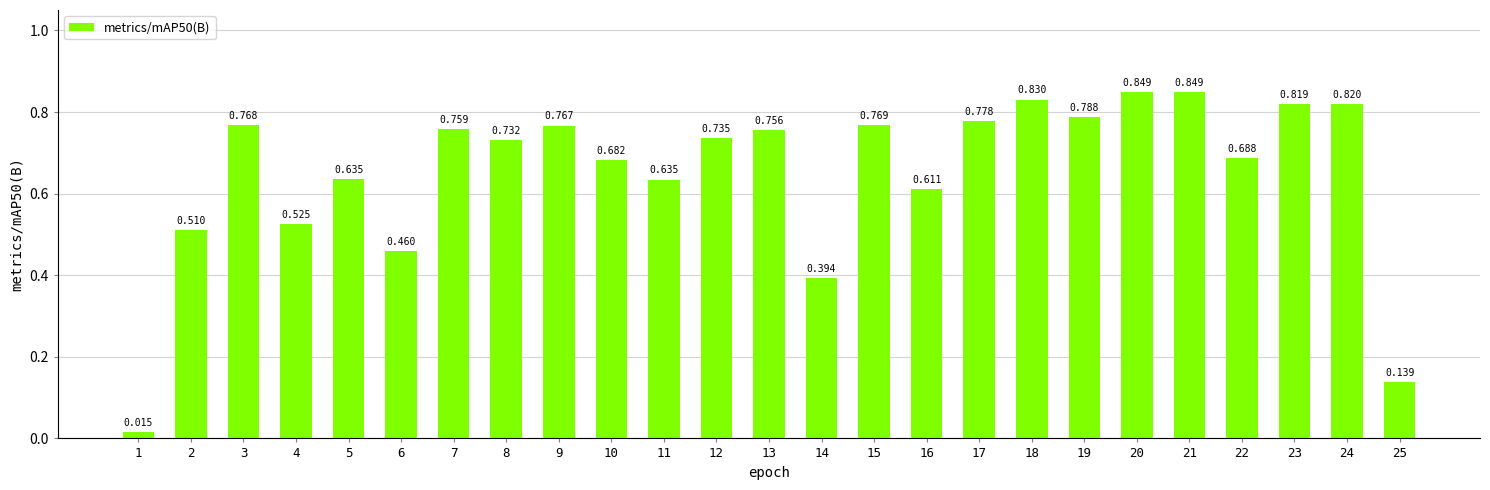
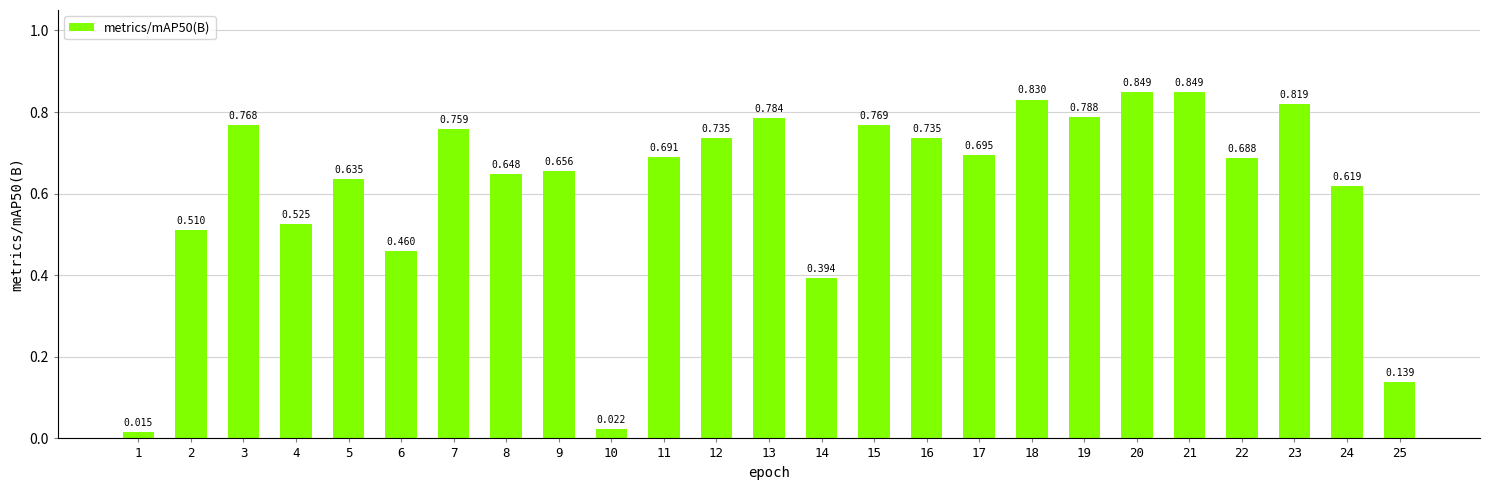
8: 0.732 -> 0.648
9: 0.767 -> 0.656
10: 0.682 -> 0.022
11: 0.635 -> 0.691
13: 0.756 -> 0.784
16: 0.611 -> 0.735
17: 0.778 -> 0.695
24: 0.820 -> 0.619
